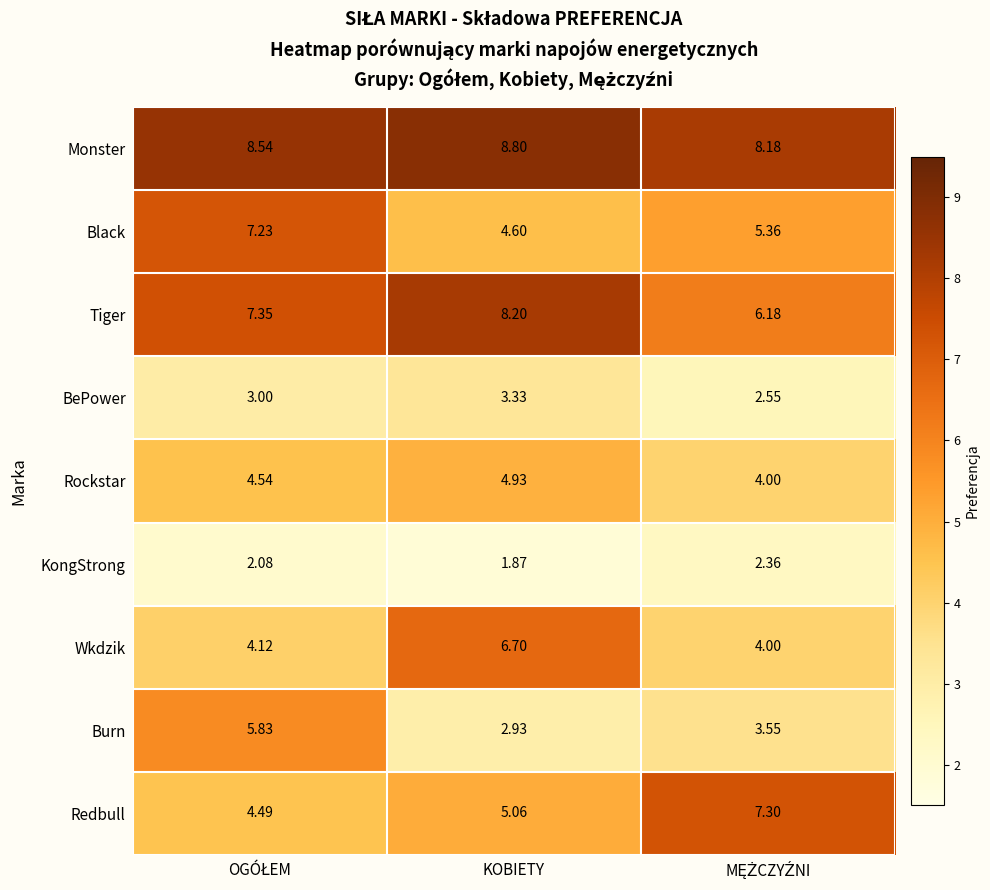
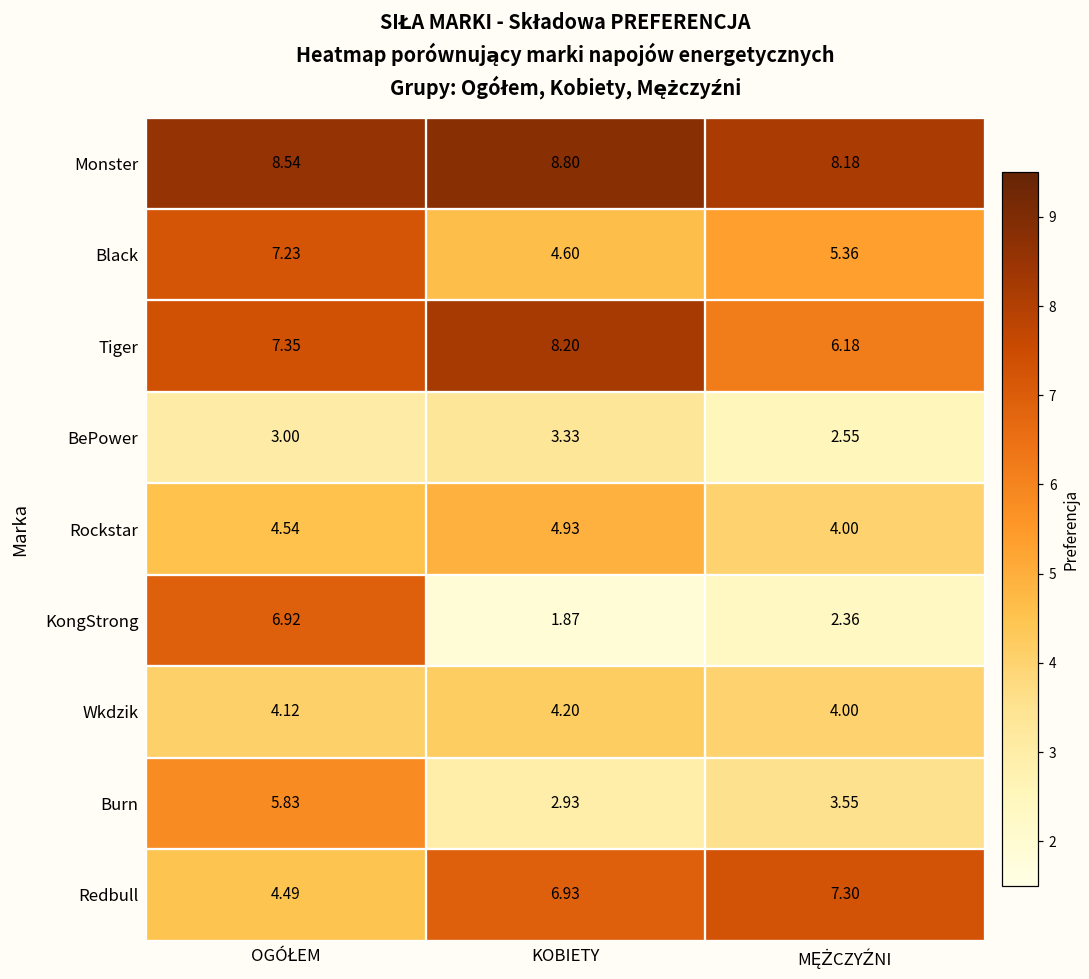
KongStrong, OGÓŁEM: 2.08 -> 6.92
Wkdzik, KOBIETY: 6.70 -> 4.20
Redbull, KOBIETY: 5.06 -> 6.93
